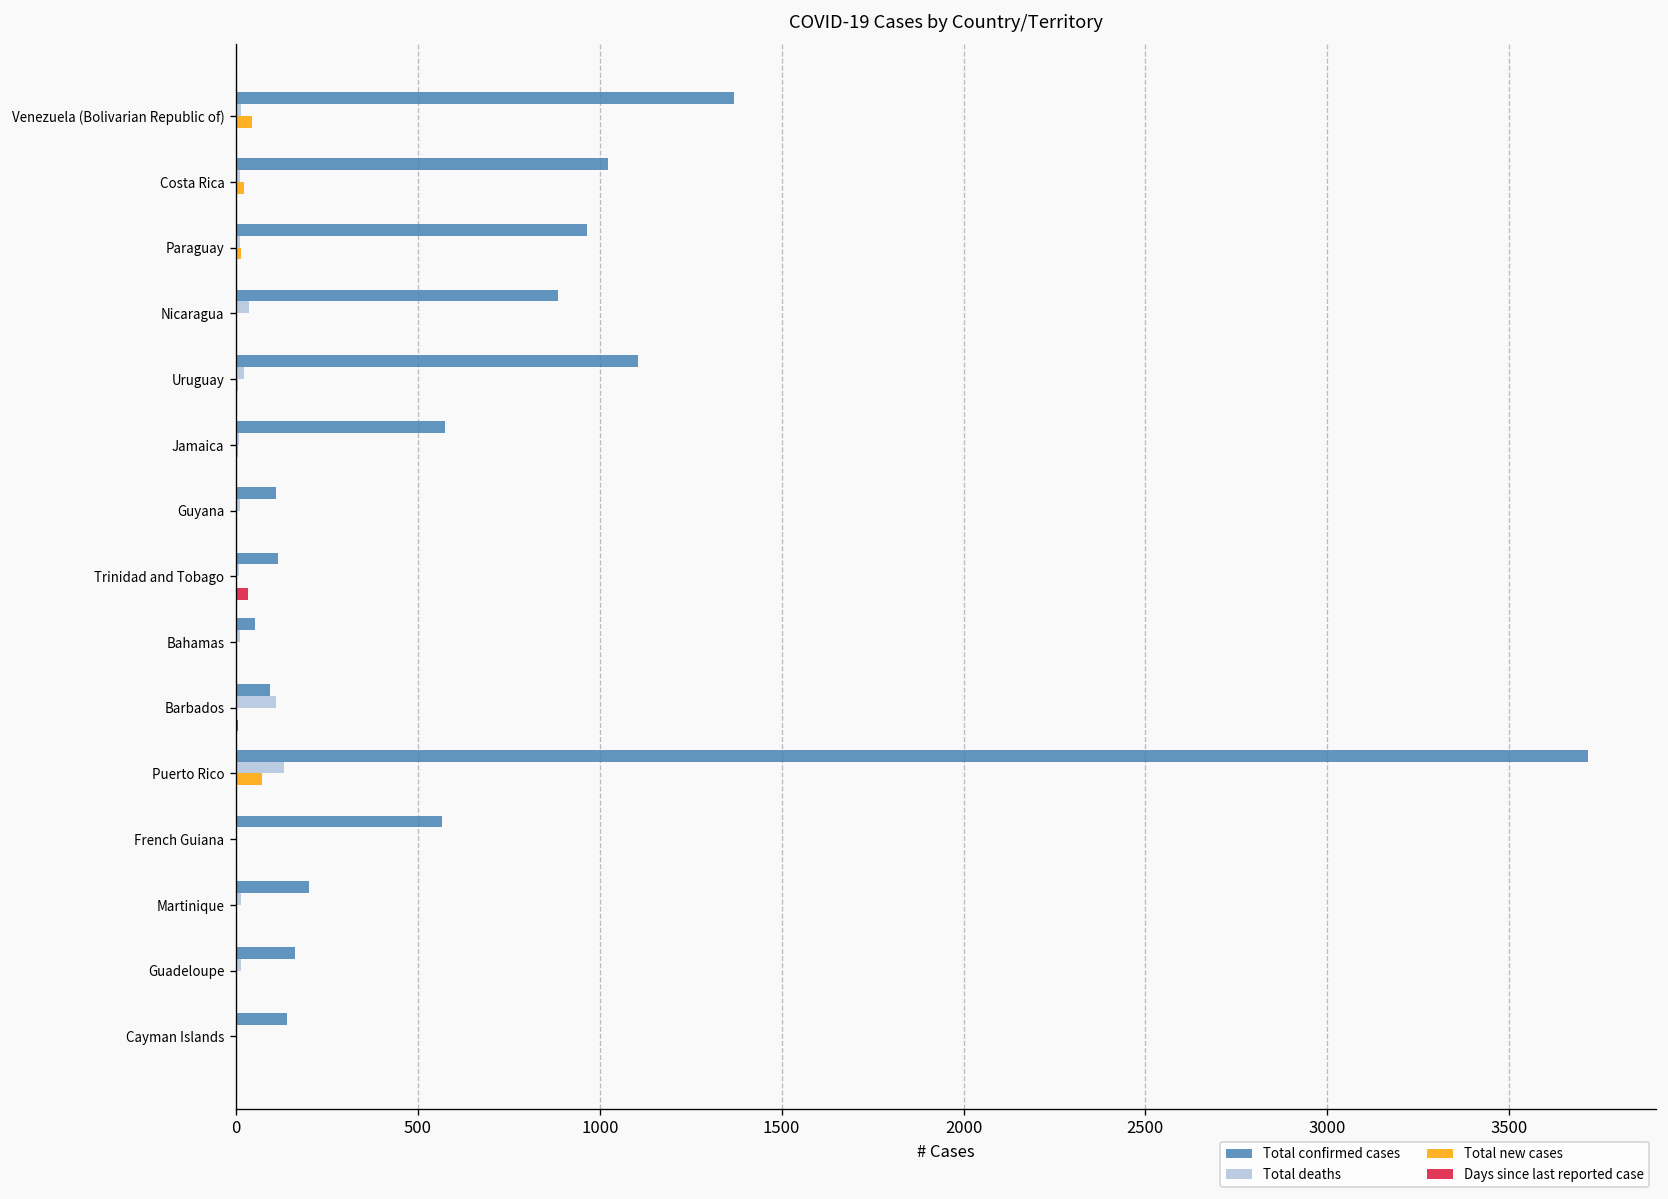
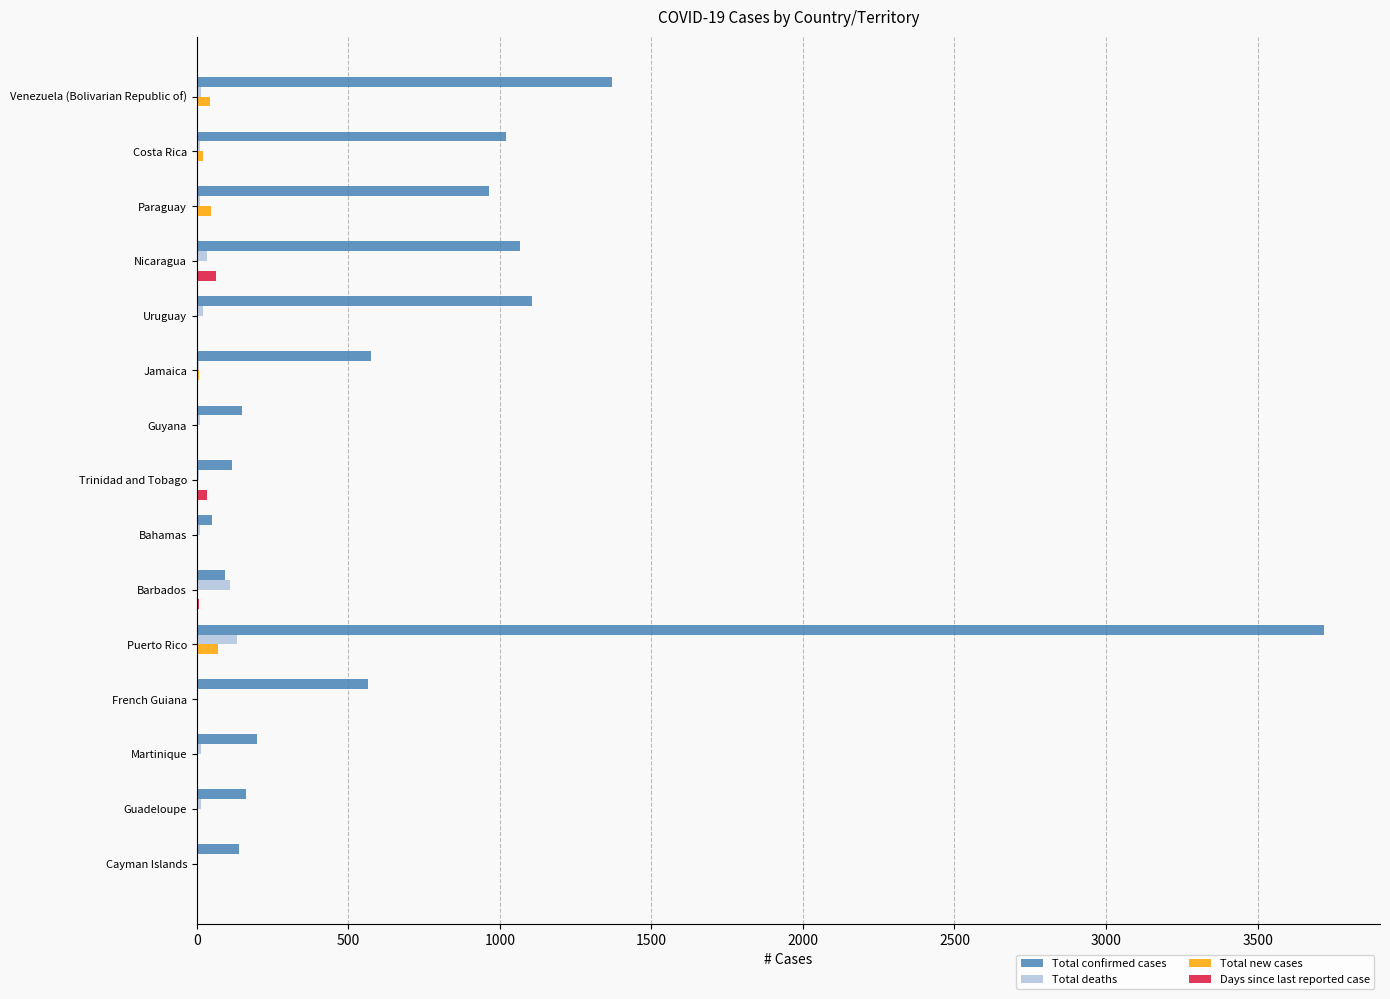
Total new cases, Paraguay: 10 -> 50
Total confirmed cases, Nicaragua: 890 -> 1070
Days since last reported case, Nicaragua: 0 -> 70
Total confirmed cases, Guyana: 110 -> 150
